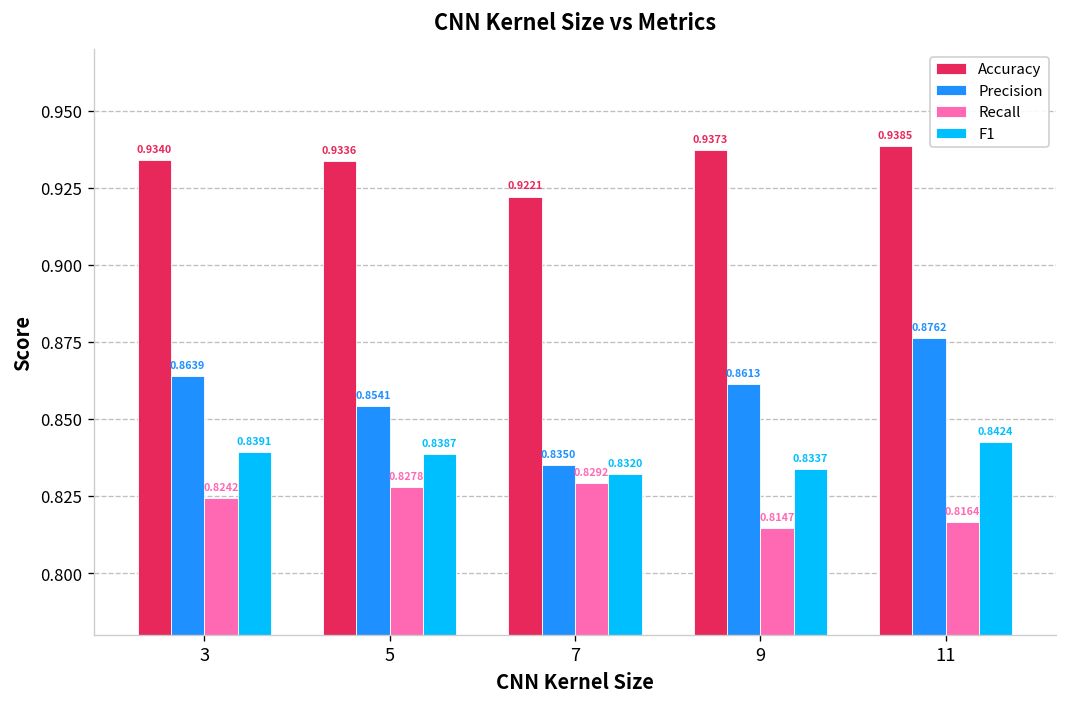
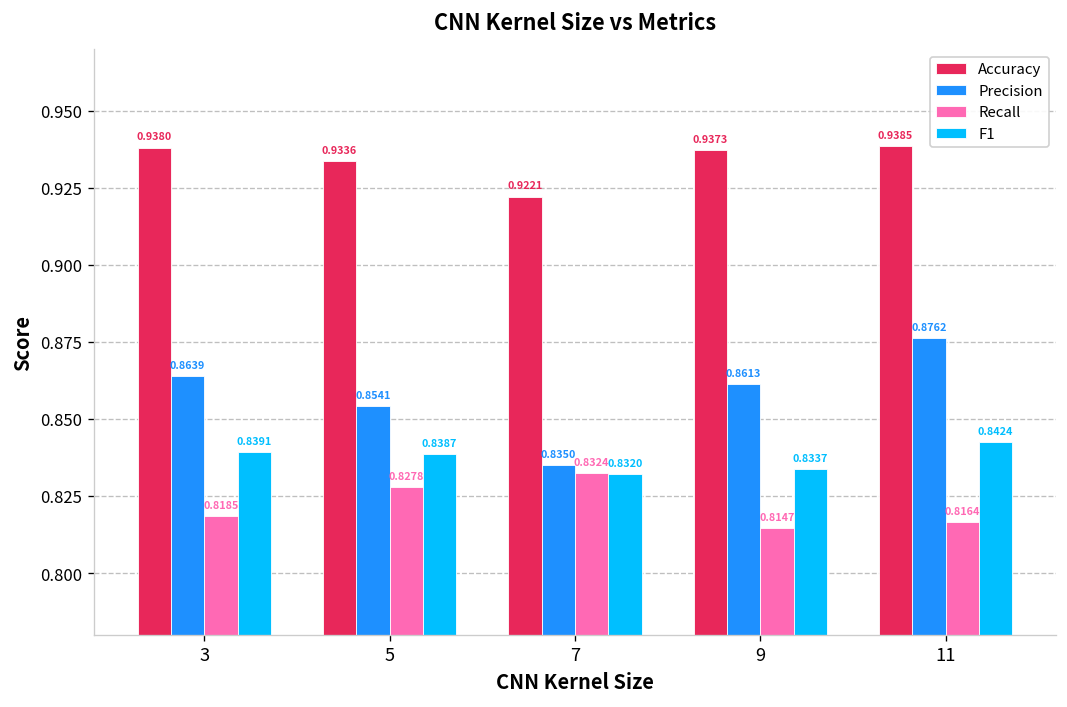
Accuracy, 3: 0.9340 -> 0.9380
Recall, 3: 0.8242 -> 0.8185
Recall, 7: 0.8292 -> 0.8324
